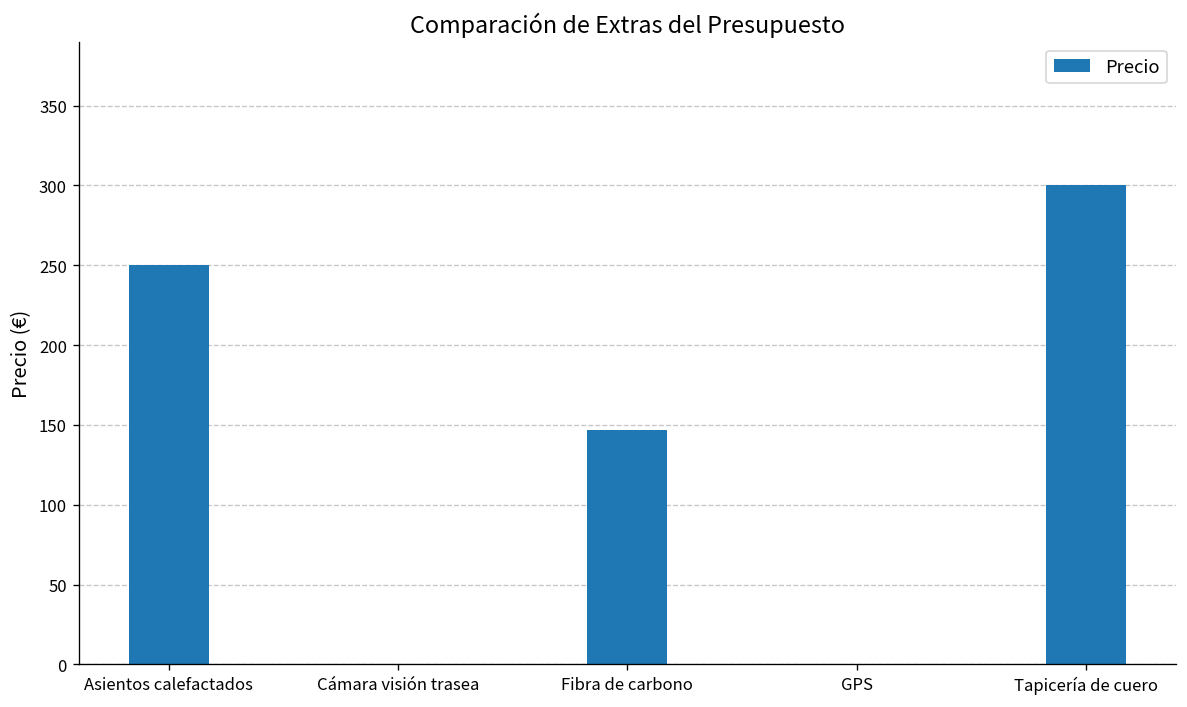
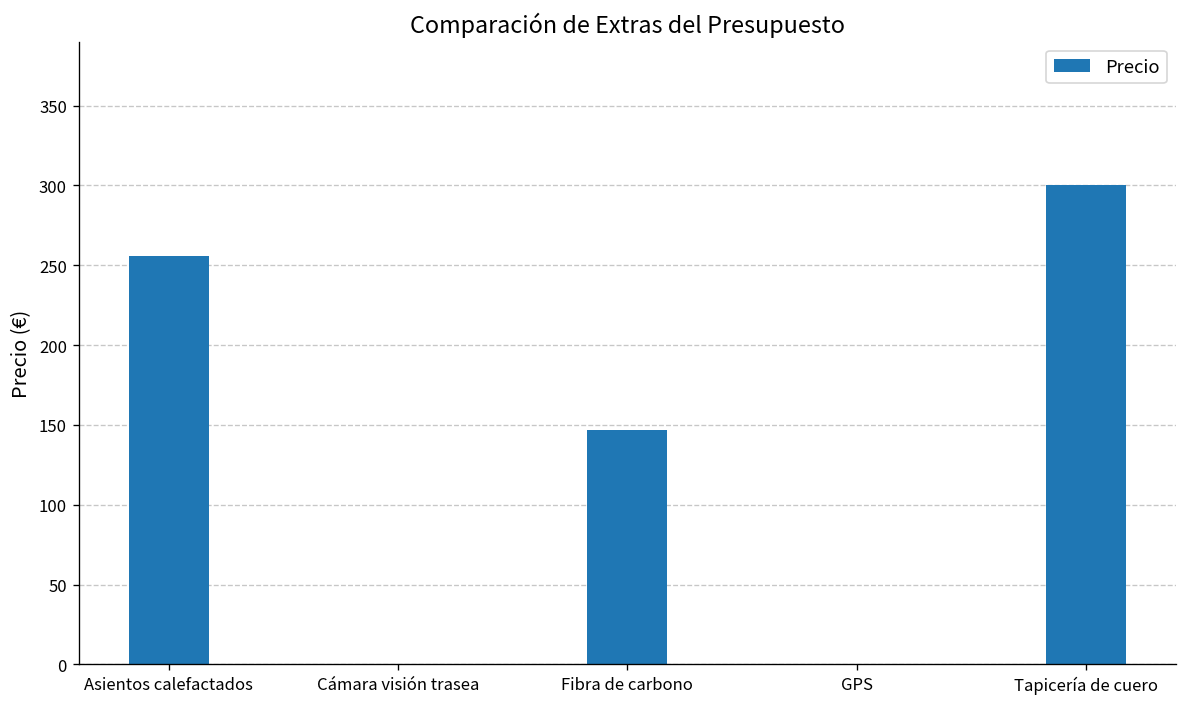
Asientos calefactados: 250 -> 256
